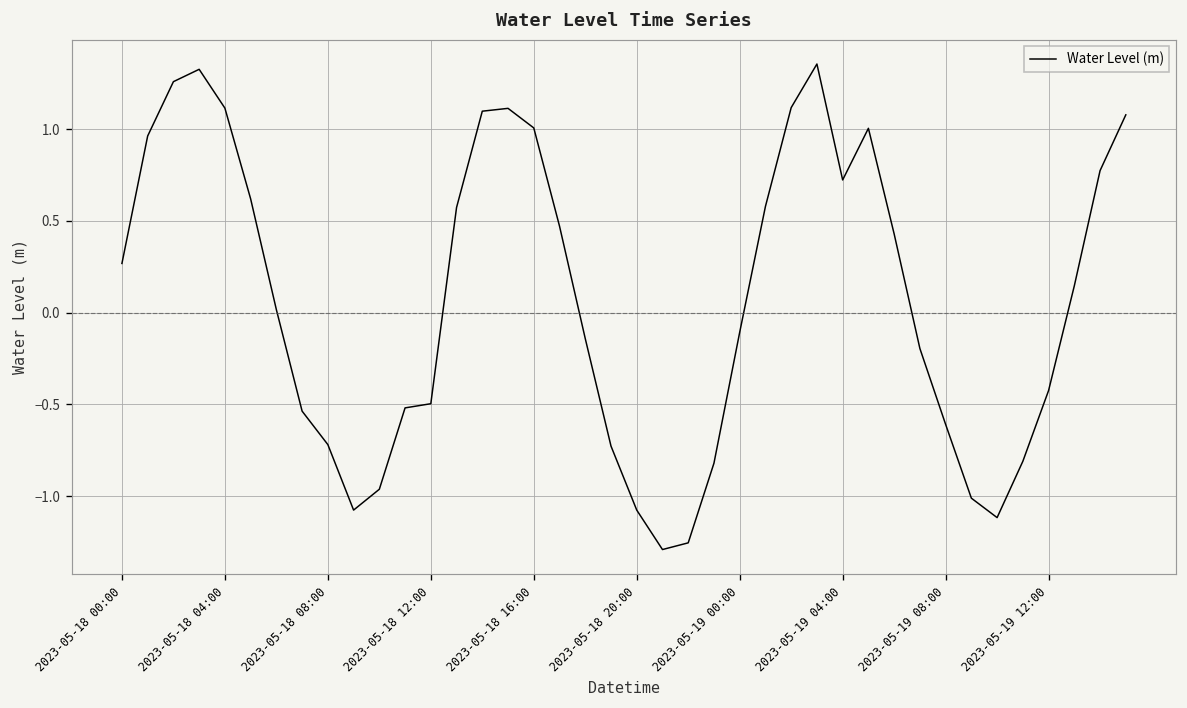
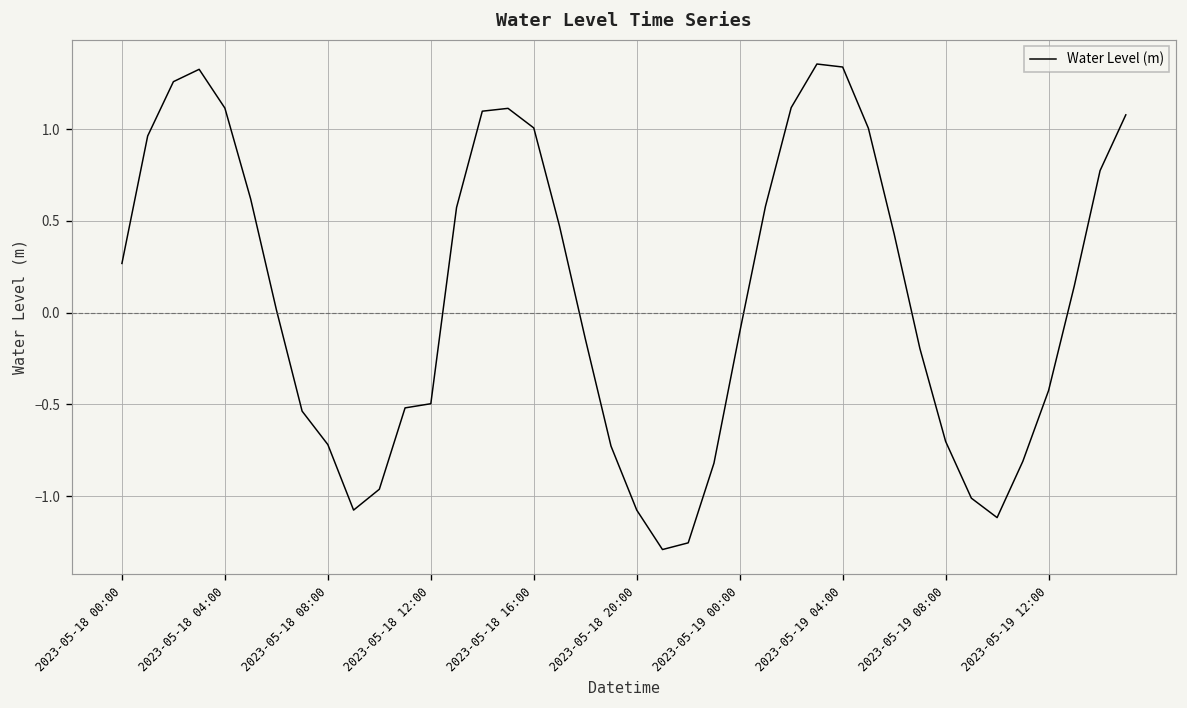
2023-05-19 04:00: 0.72 -> 1.34
2023-05-19 08:00: -0.61 -> -0.70
